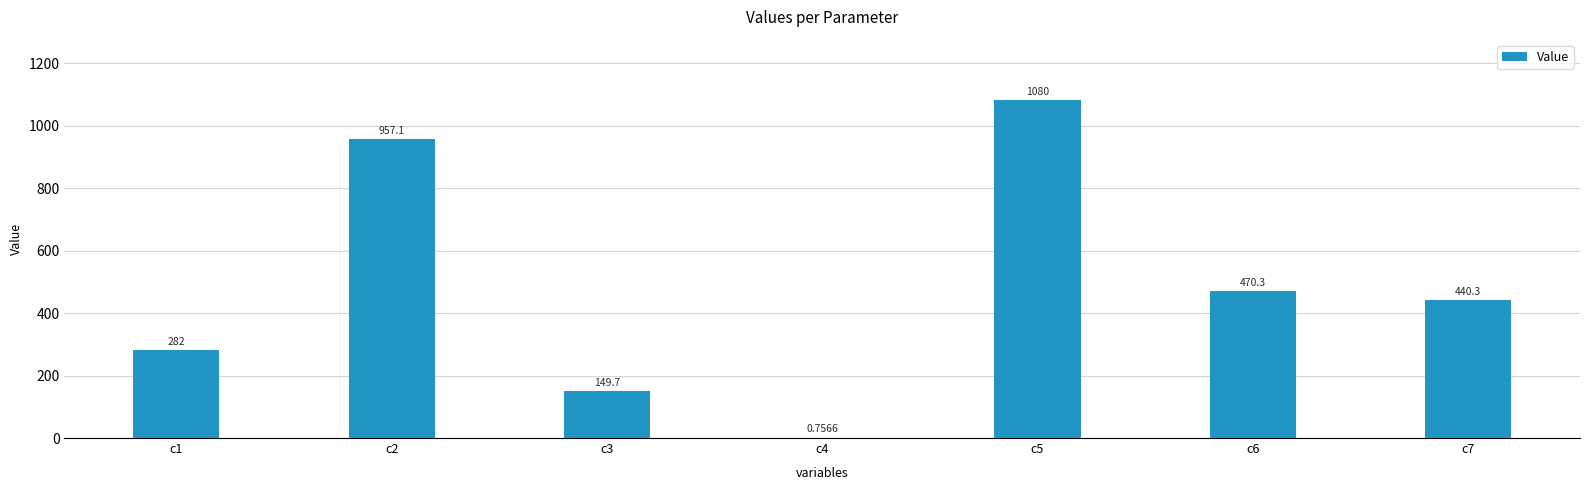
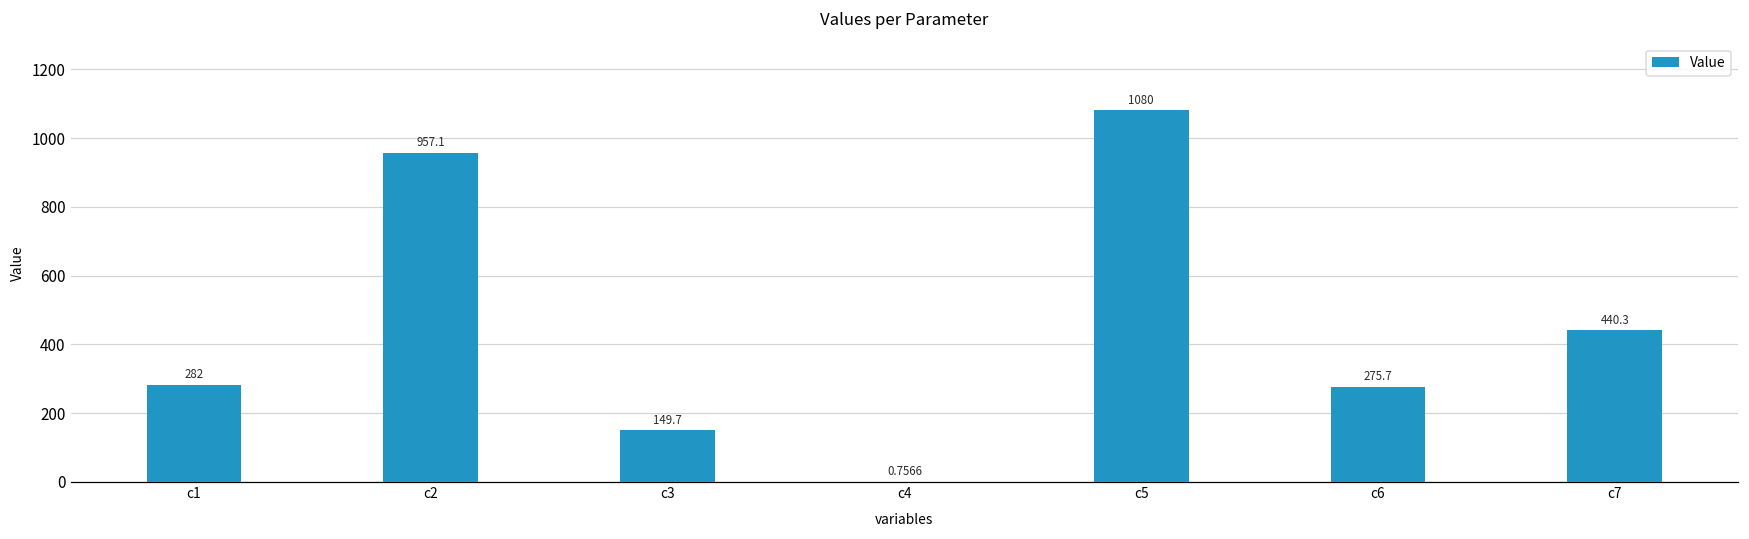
c6: 470.3 -> 275.7
